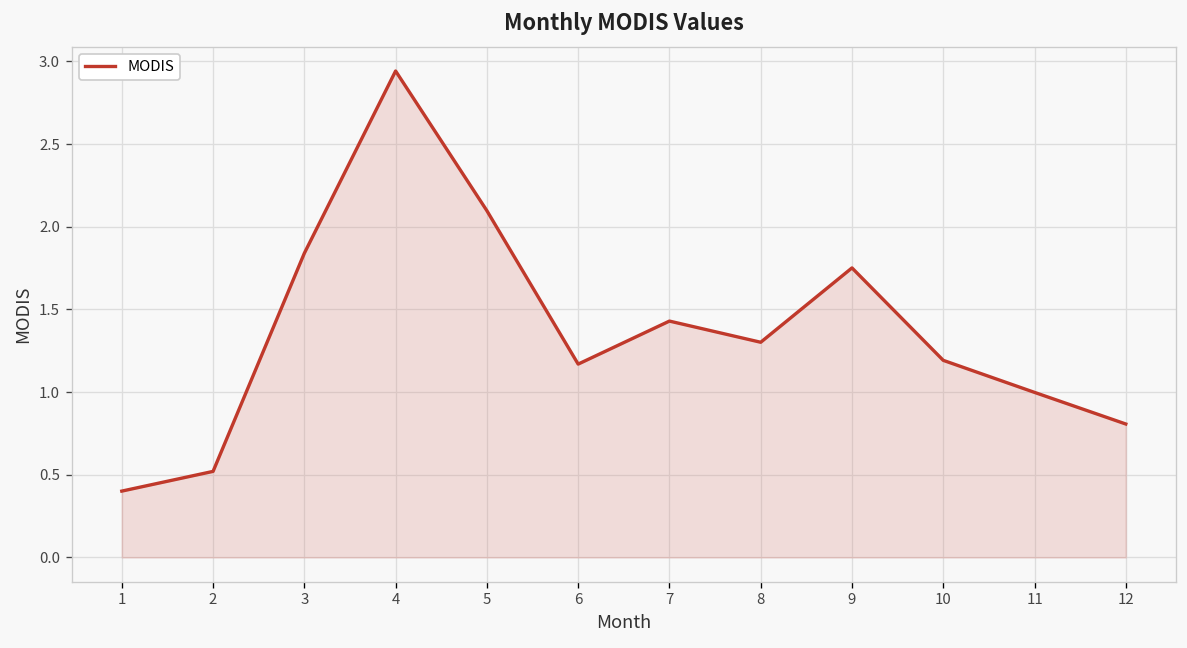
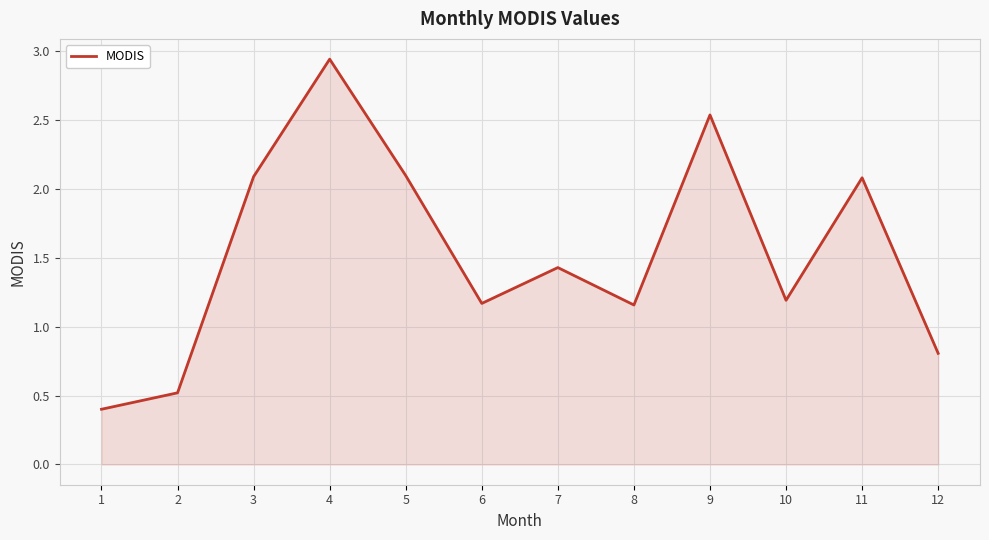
3: 1.84 -> 2.09
8: 1.30 -> 1.16
9: 1.75 -> 2.54
11: 1.00 -> 2.08
